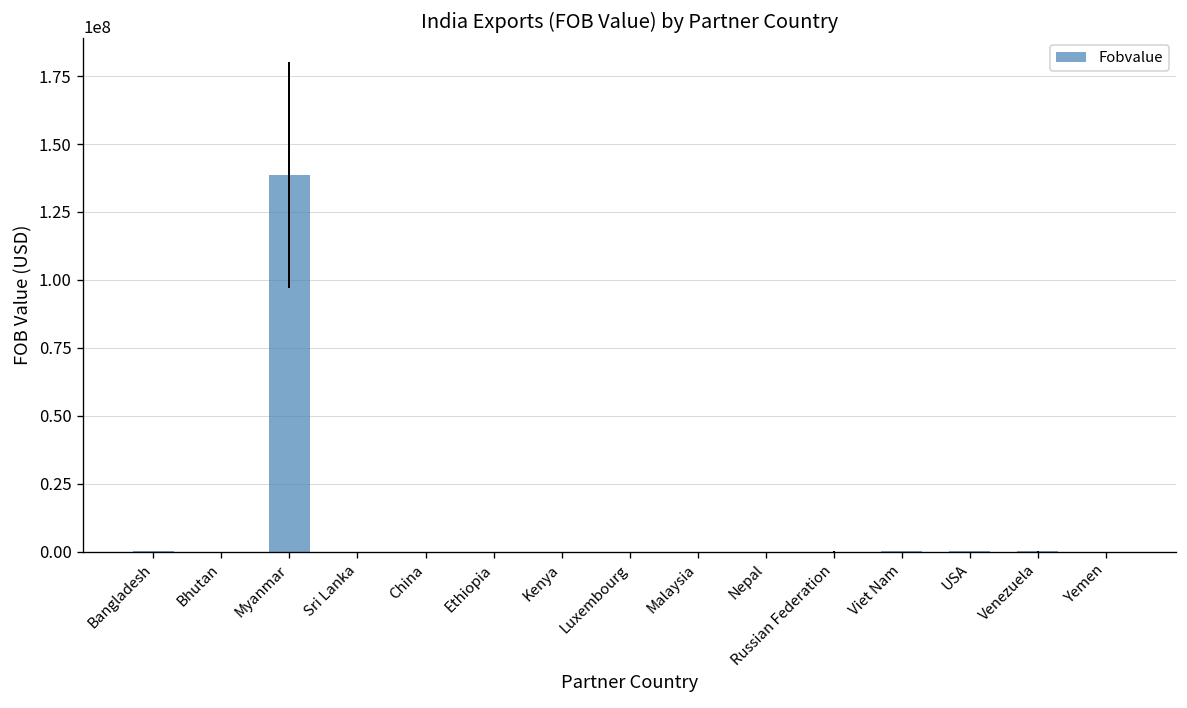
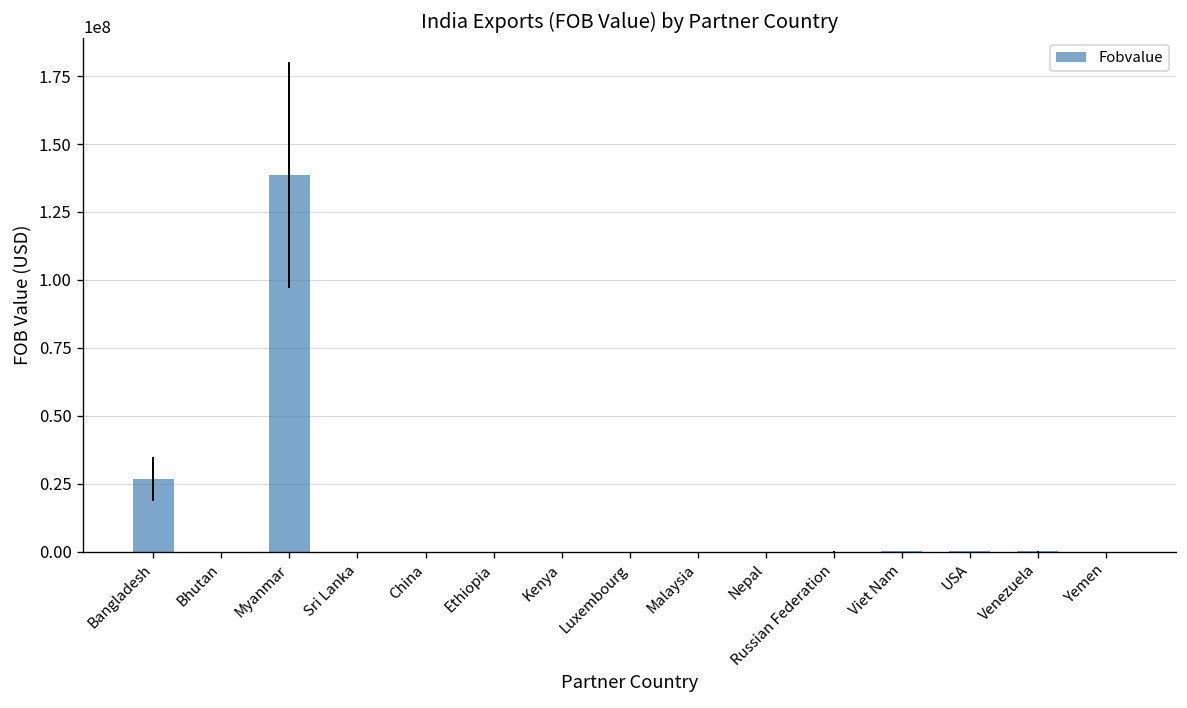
Bangladesh: 0 -> 27000000
